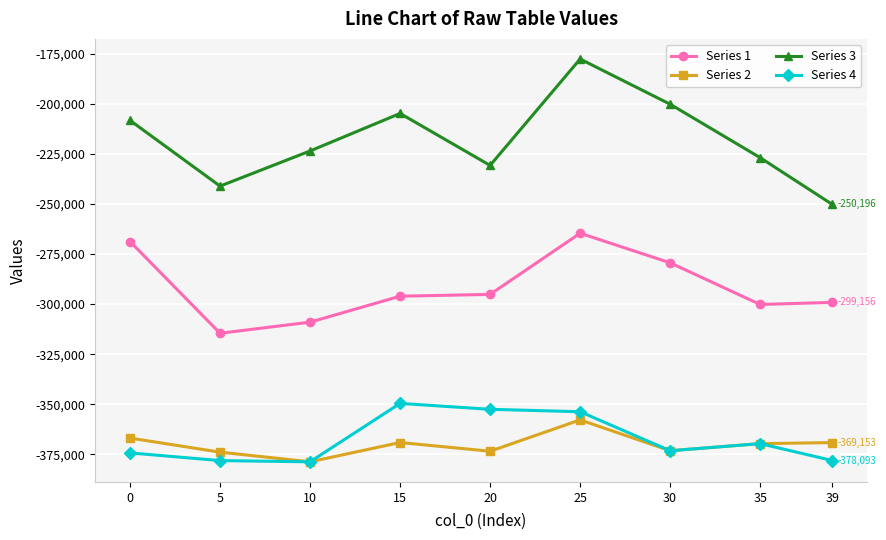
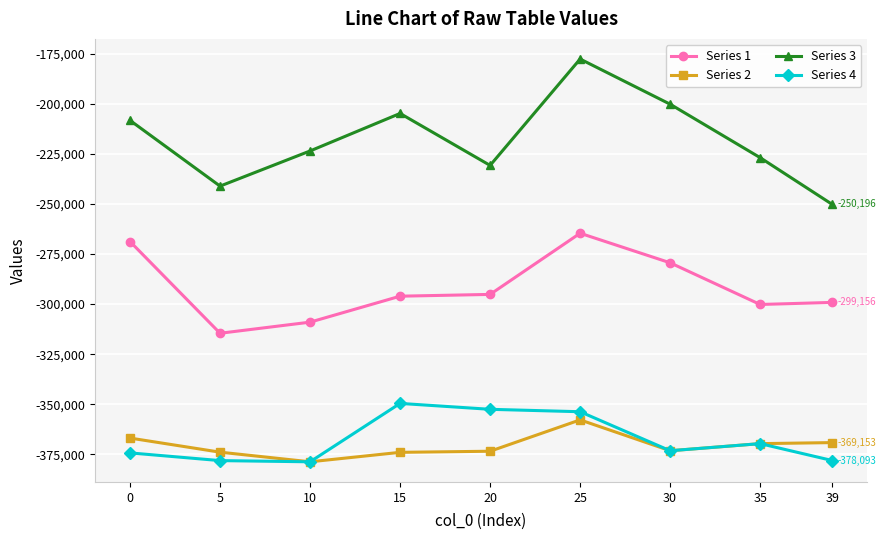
Series 2, 15: -369,000 -> -374,000
